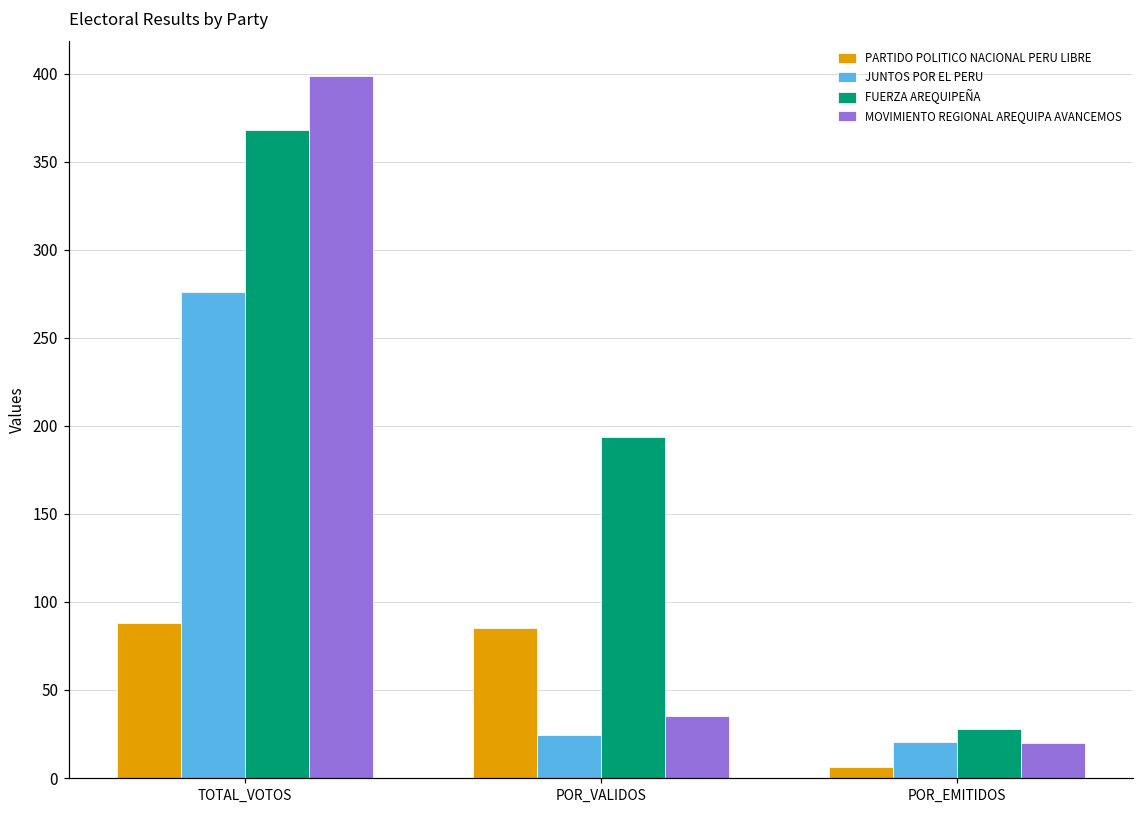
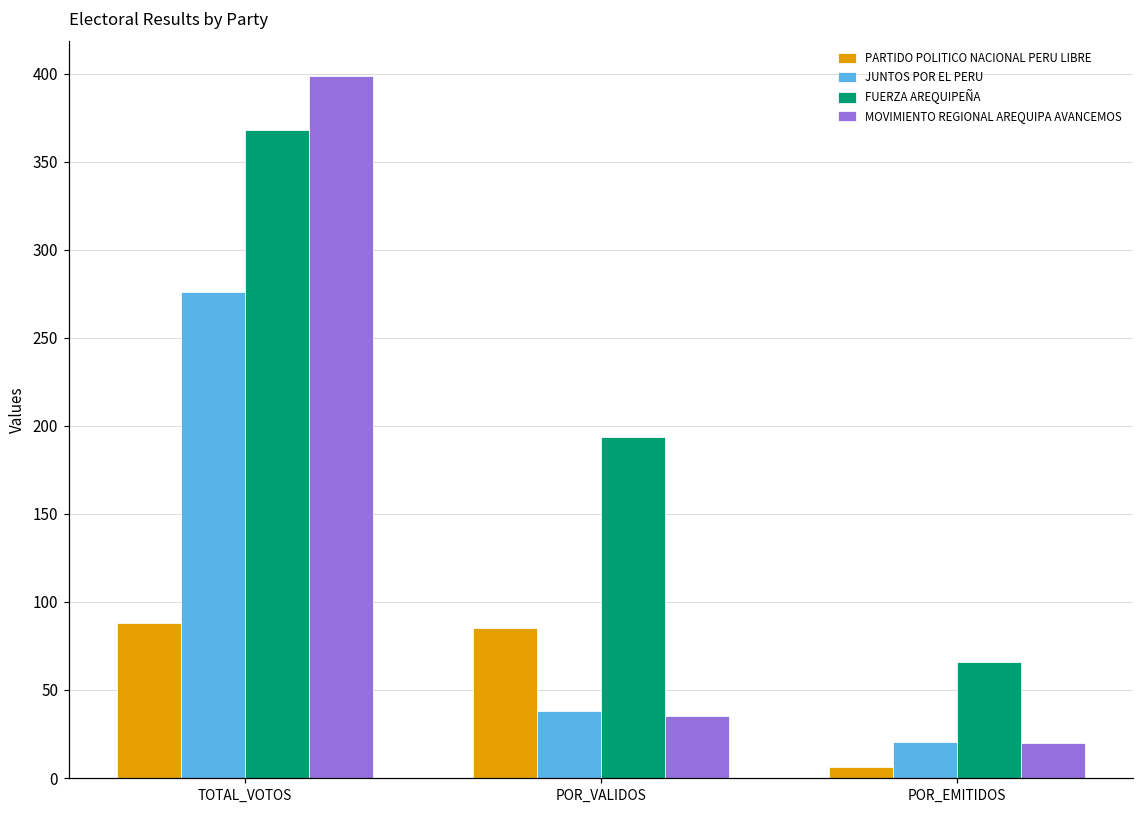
JUNTOS POR EL PERU, POR_VALIDOS: 24 -> 38
FUERZA AREQUIPEÑA, POR_EMITIDOS: 28 -> 66
